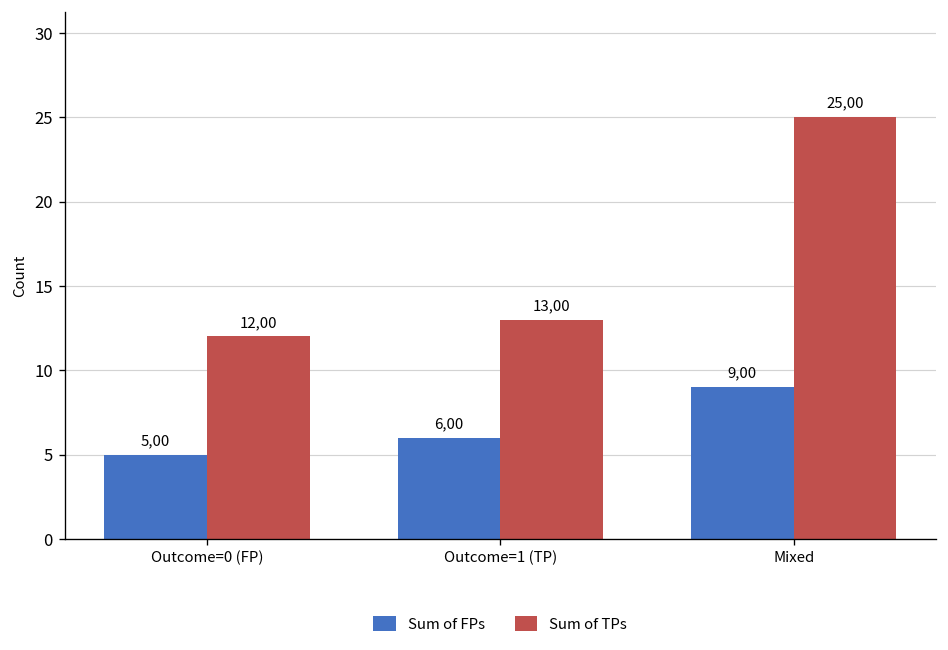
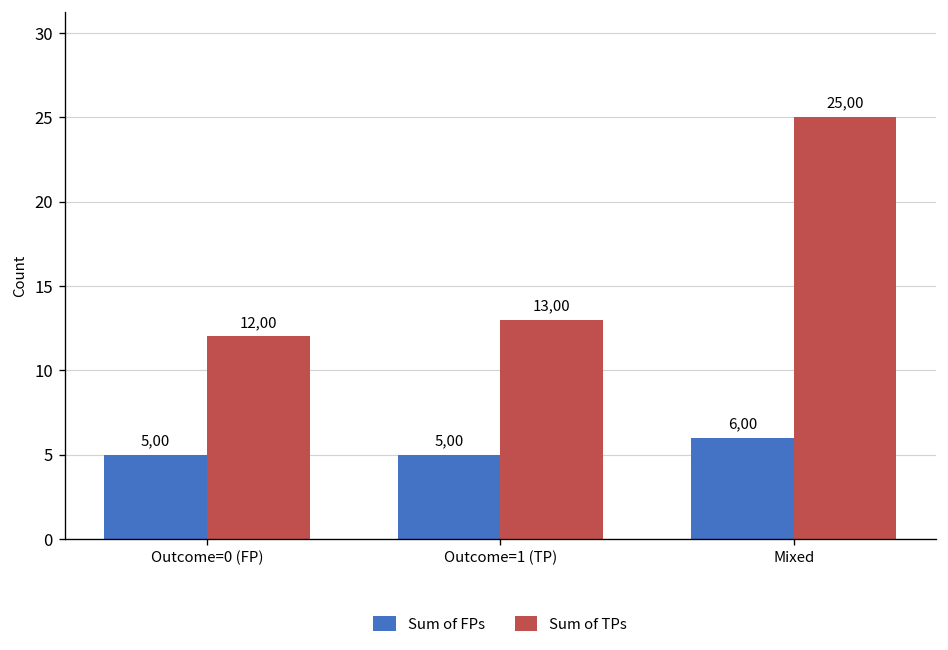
Sum of FPs, Outcome=1 (TP): 6,00 -> 5,00
Sum of FPs, Mixed: 9,00 -> 6,00
